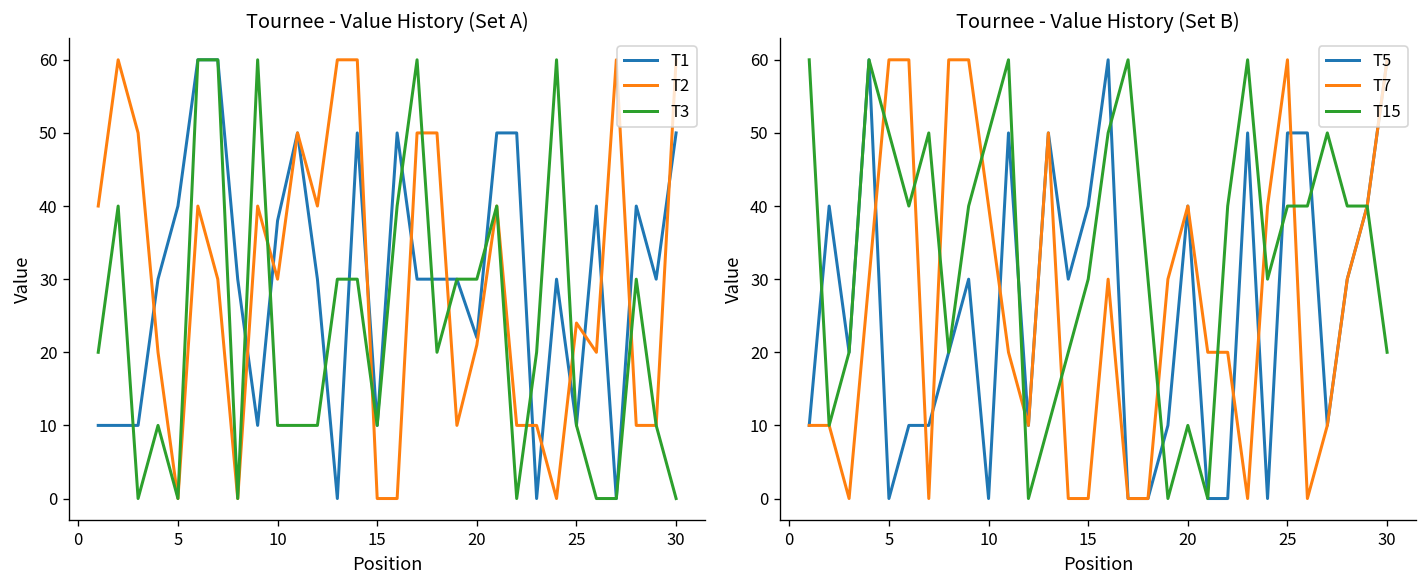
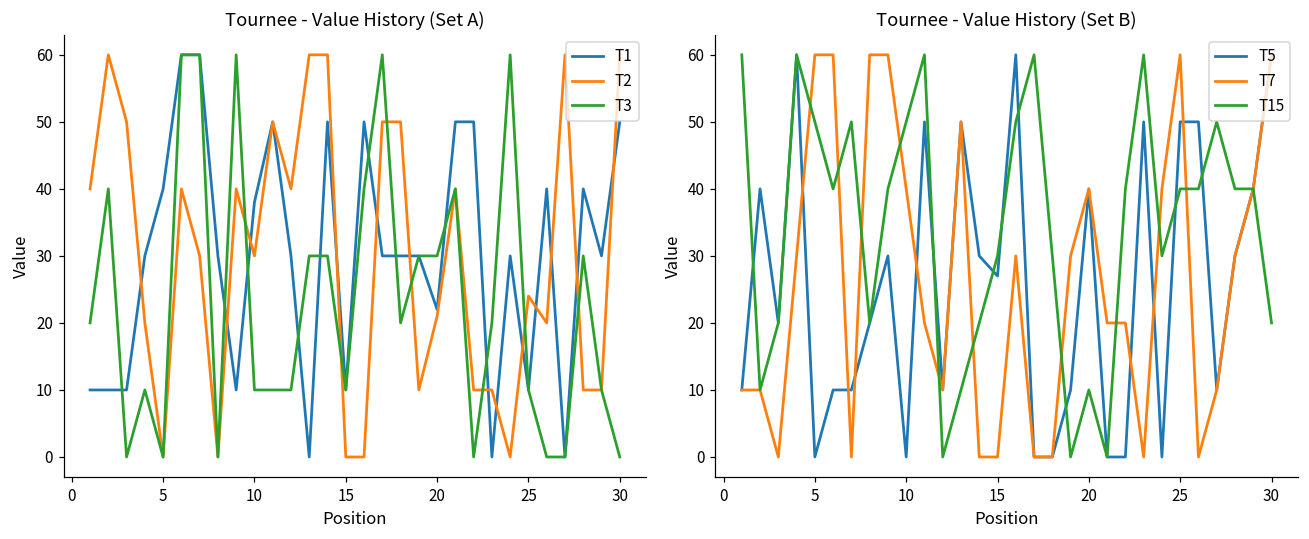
Tournee - Value History (Set B), T5, 15: 40 -> 27
